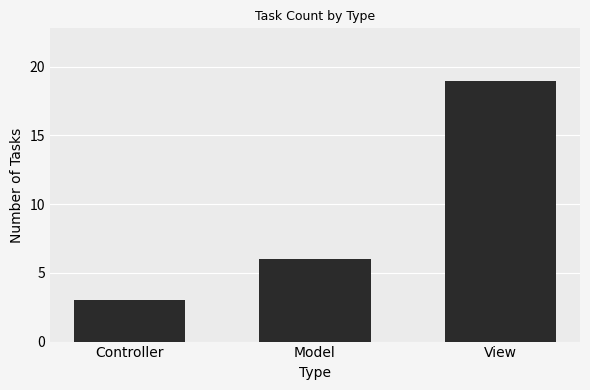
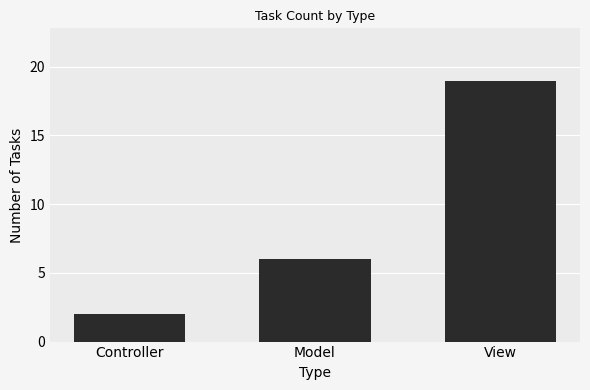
Controller: 3 -> 2
